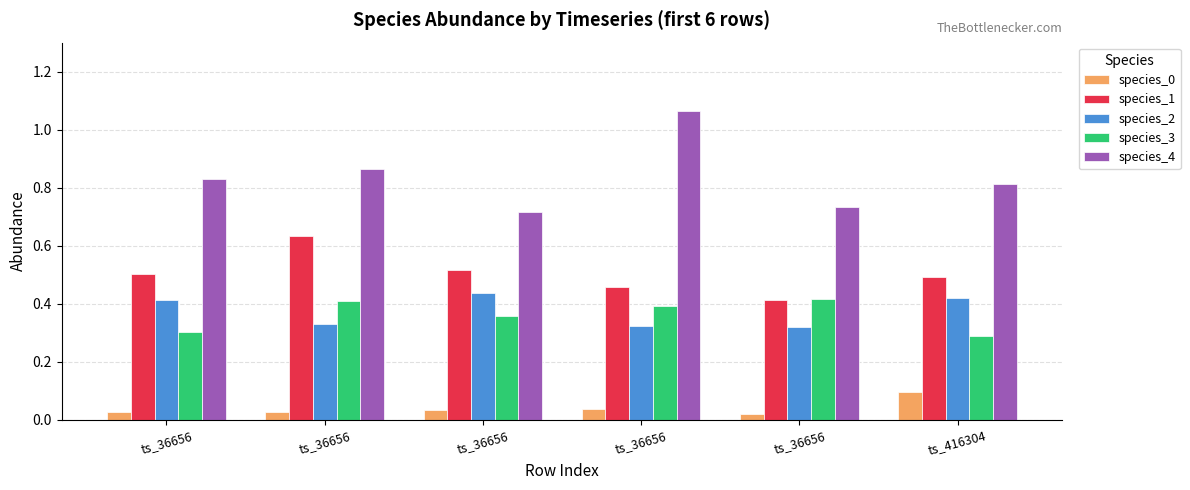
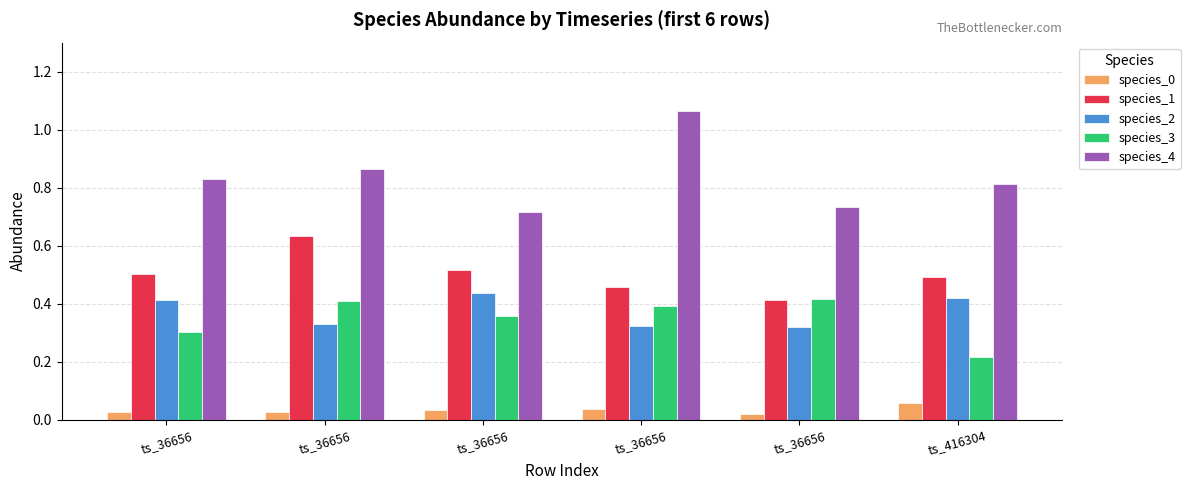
species_0, ts_416304: 0.10 -> 0.06
species_3, ts_416304: 0.29 -> 0.22
